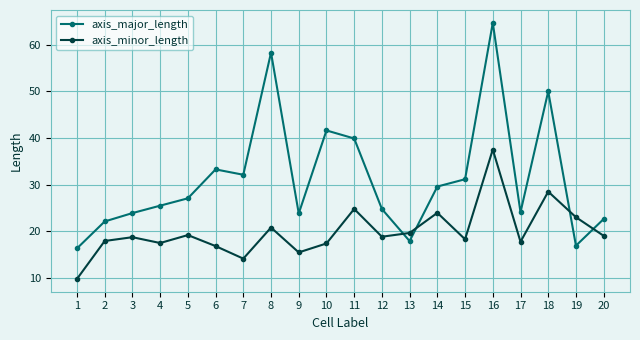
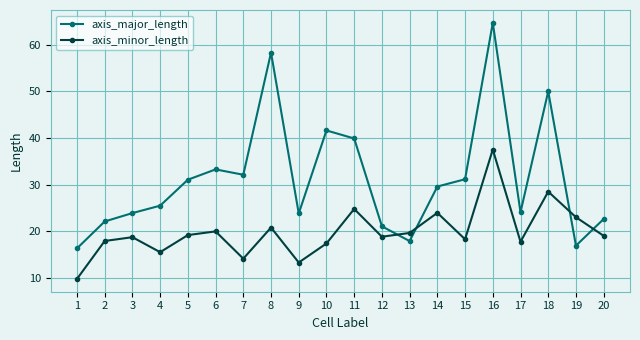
axis_minor_length, 4: 18 -> 16
axis_major_length, 5: 27 -> 31
axis_minor_length, 6: 17 -> 20
axis_minor_length, 9: 15 -> 13
axis_major_length, 12: 25 -> 21
